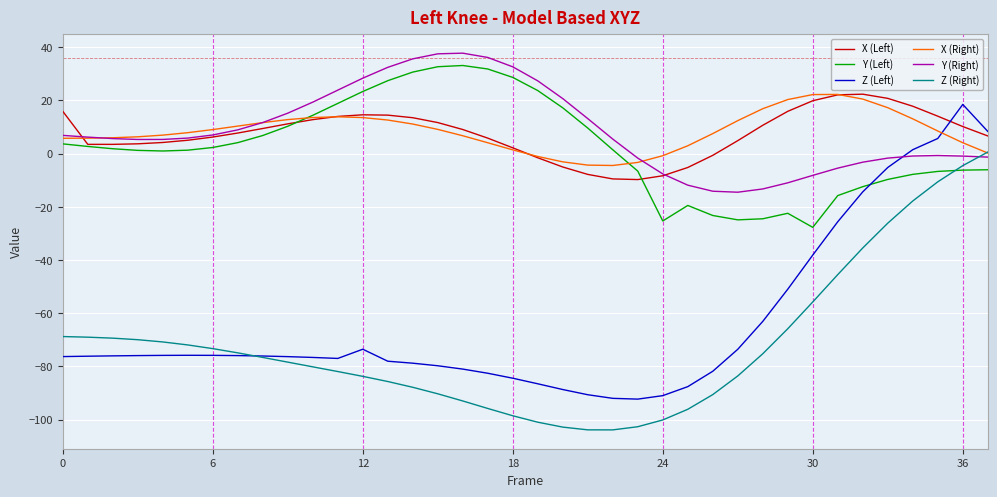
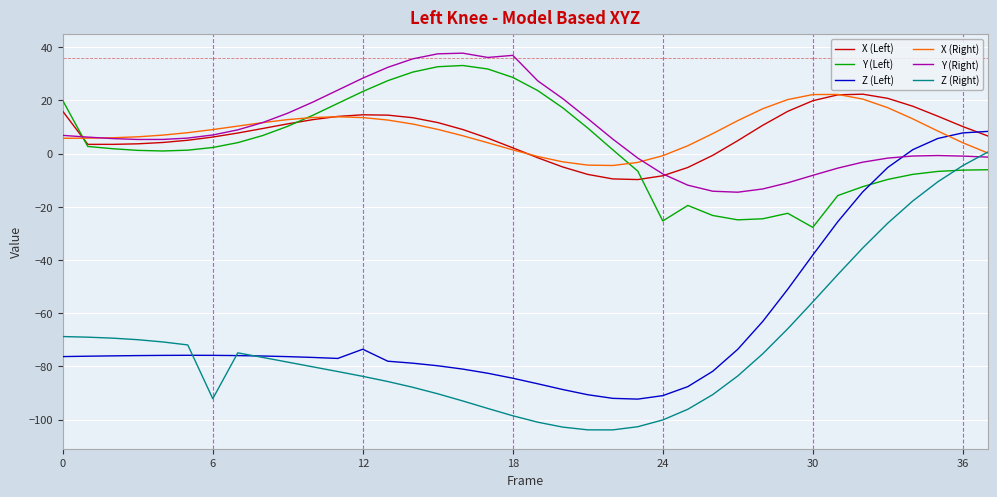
Y (Left), 0: 4 -> 20
Z (Right), 6: -73 -> -92
Y (Right), 18: 33 -> 37
Z (Left), 36: 19 -> 8
